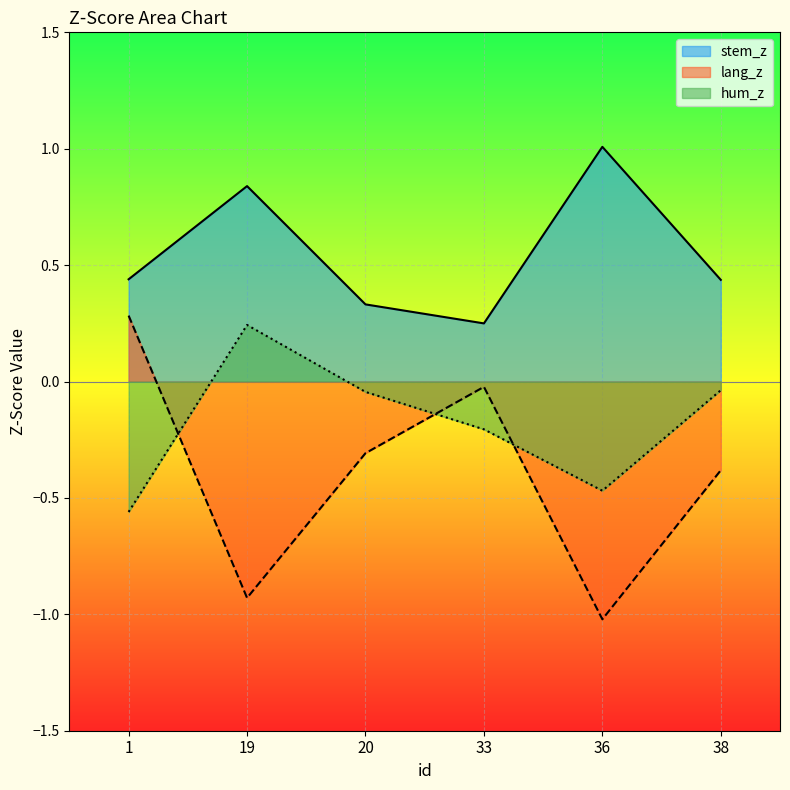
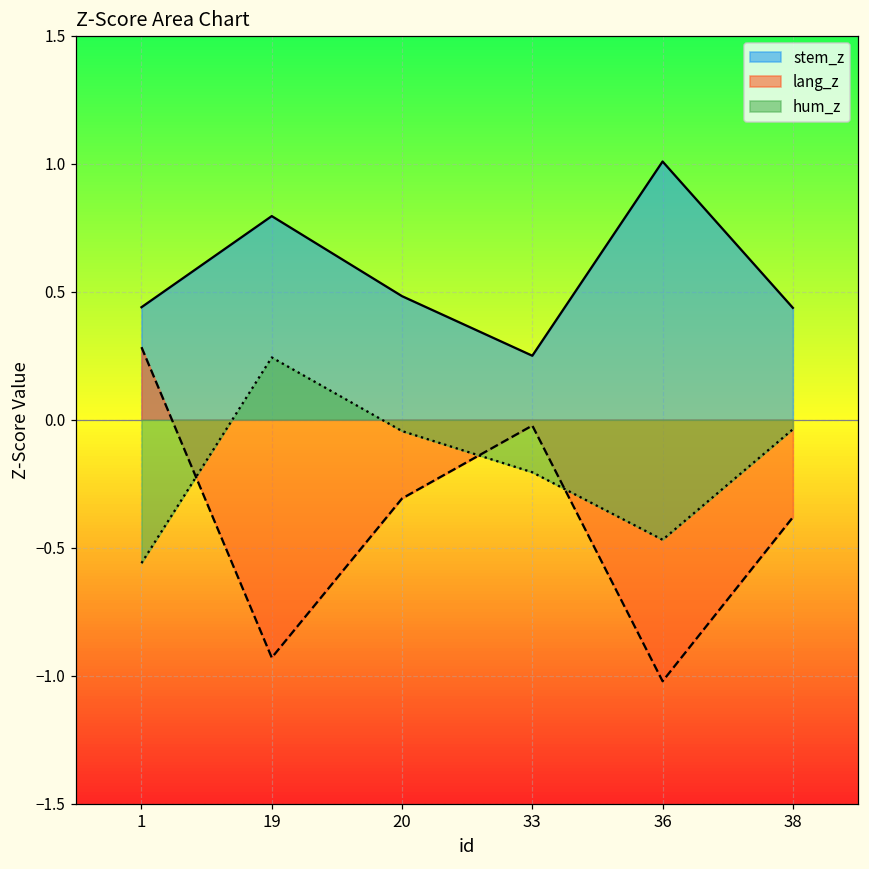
stem_z, 19: 0.84 -> 0.80
stem_z, 20: 0.33 -> 0.48
